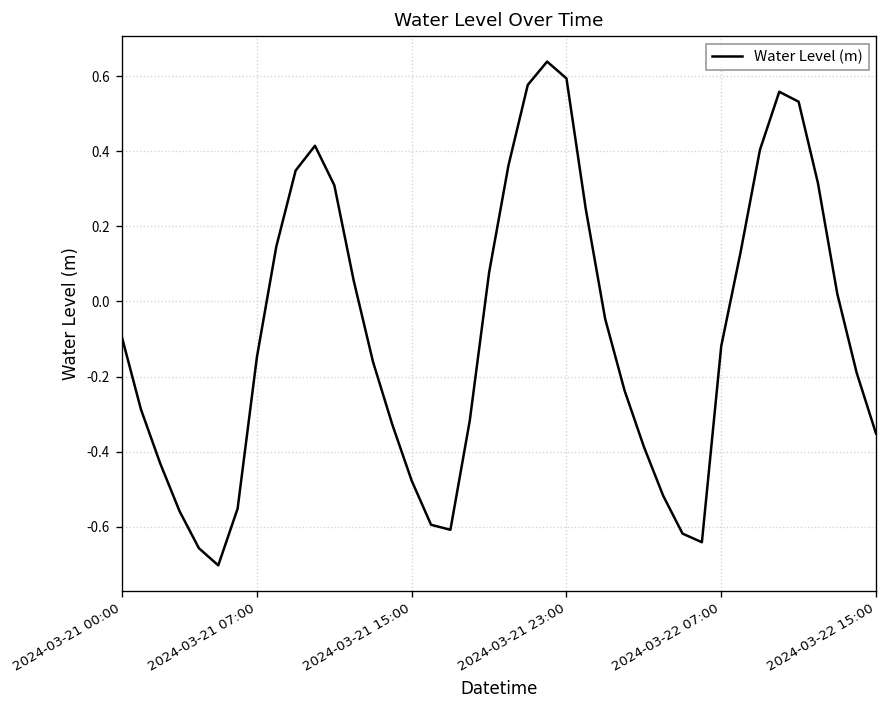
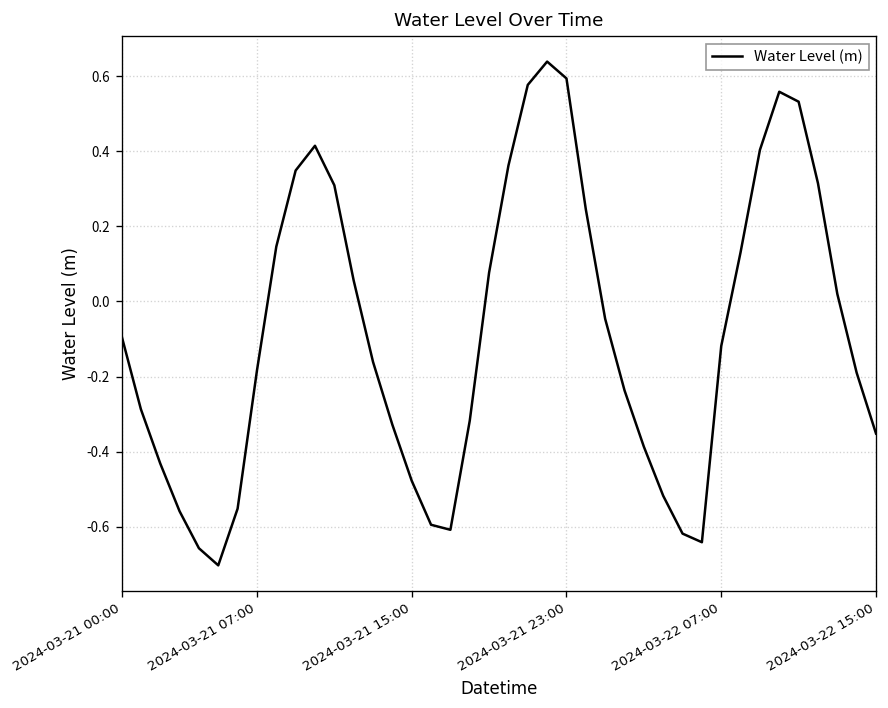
2024-03-21 07:00: -0.15 -> -0.18
